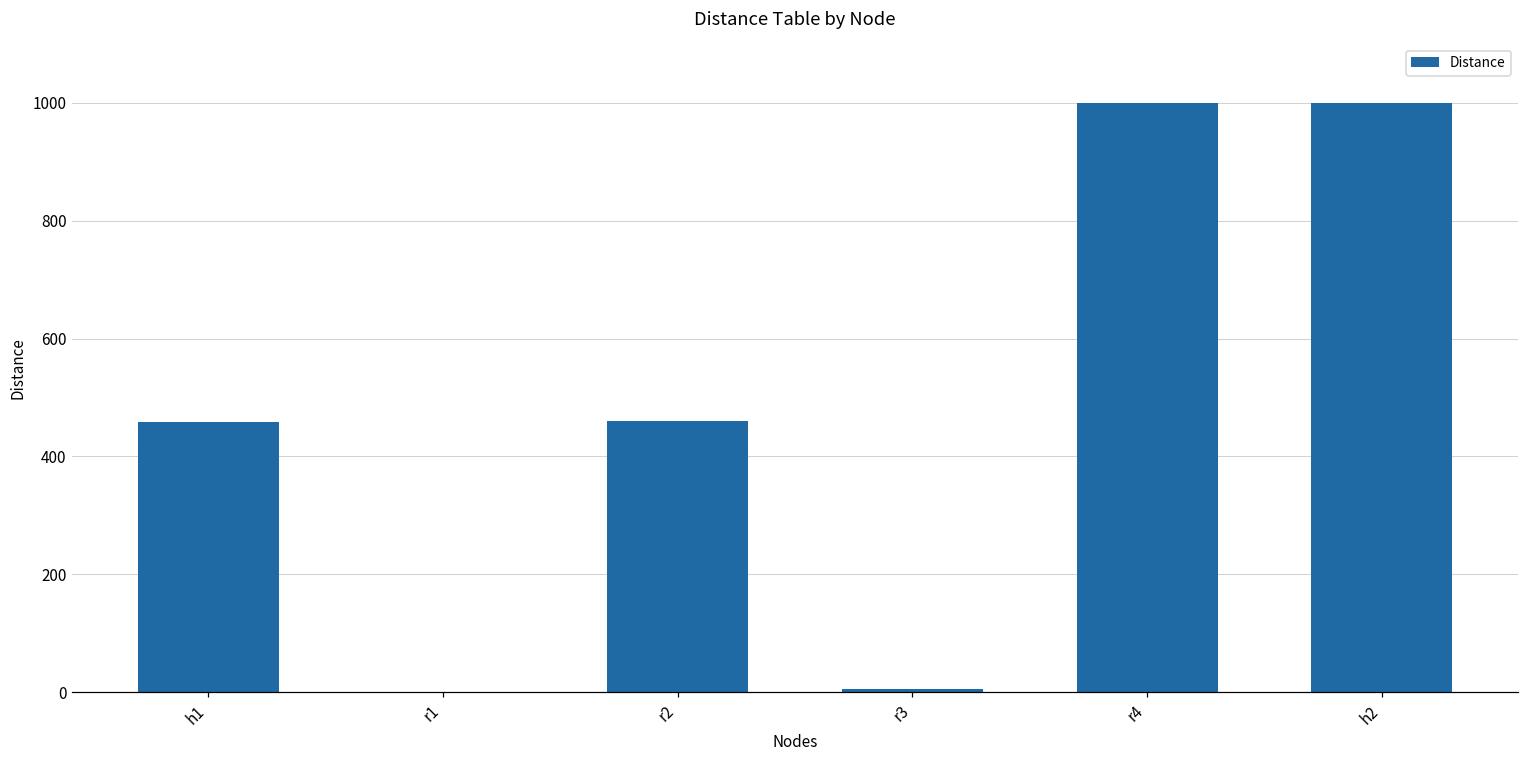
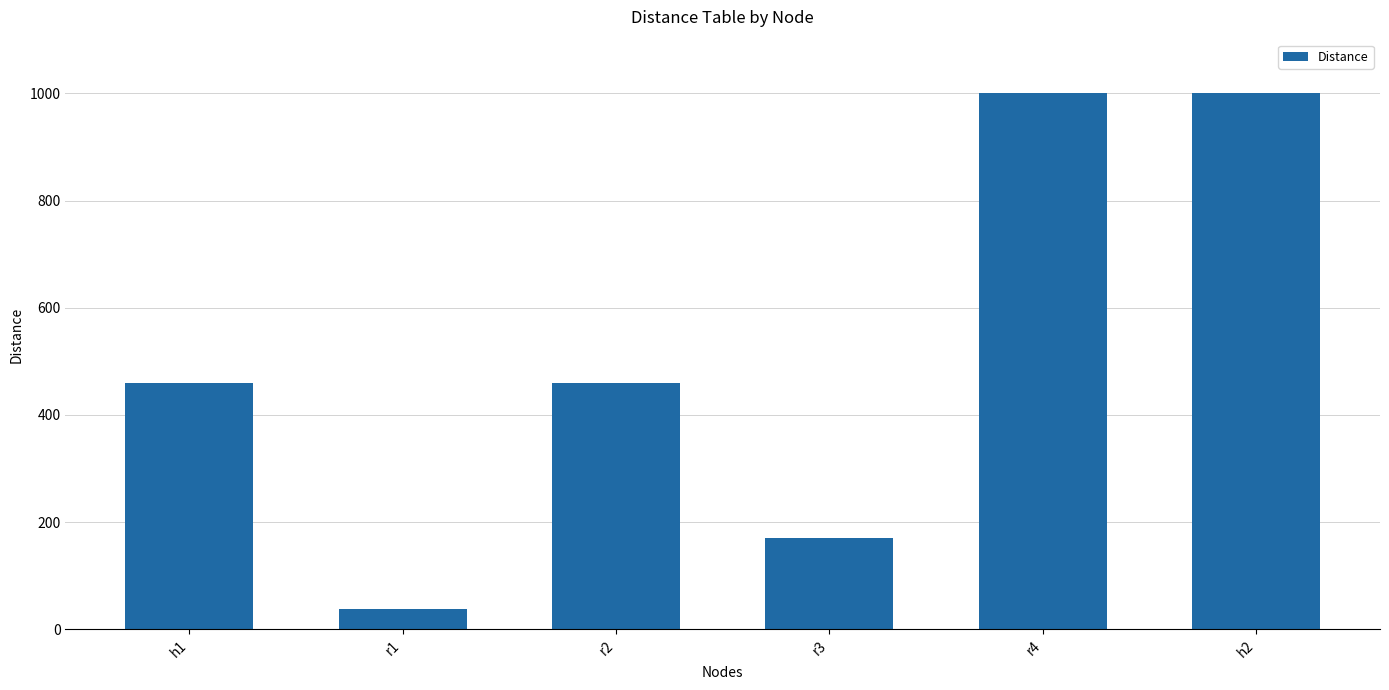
r1: 0 -> 40
r3: 10 -> 170
